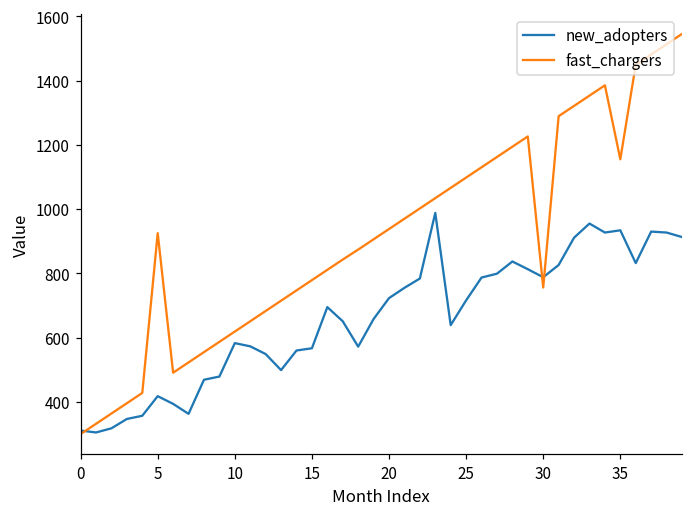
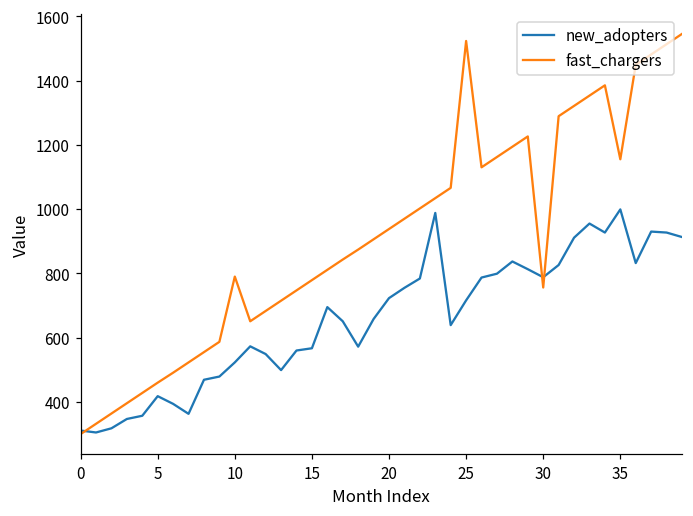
fast_chargers, 5: 930 -> 460
new_adopters, 10: 580 -> 520
fast_chargers, 10: 620 -> 790
fast_chargers, 25: 1100 -> 1520
new_adopters, 35: 930 -> 1000
